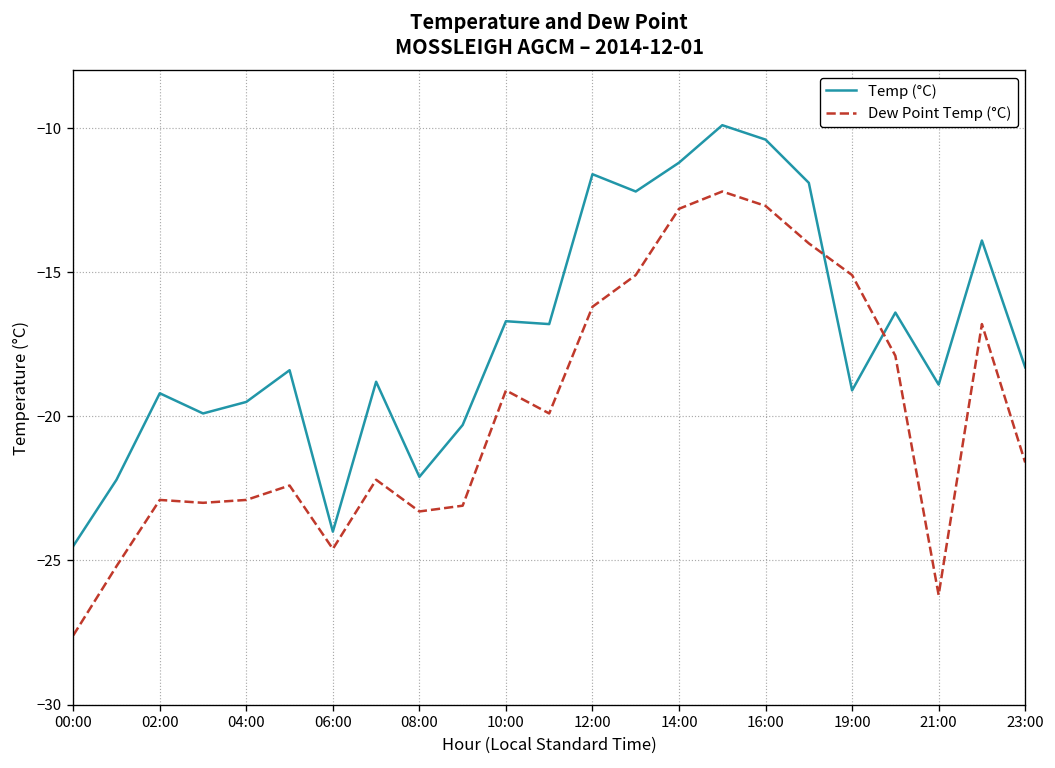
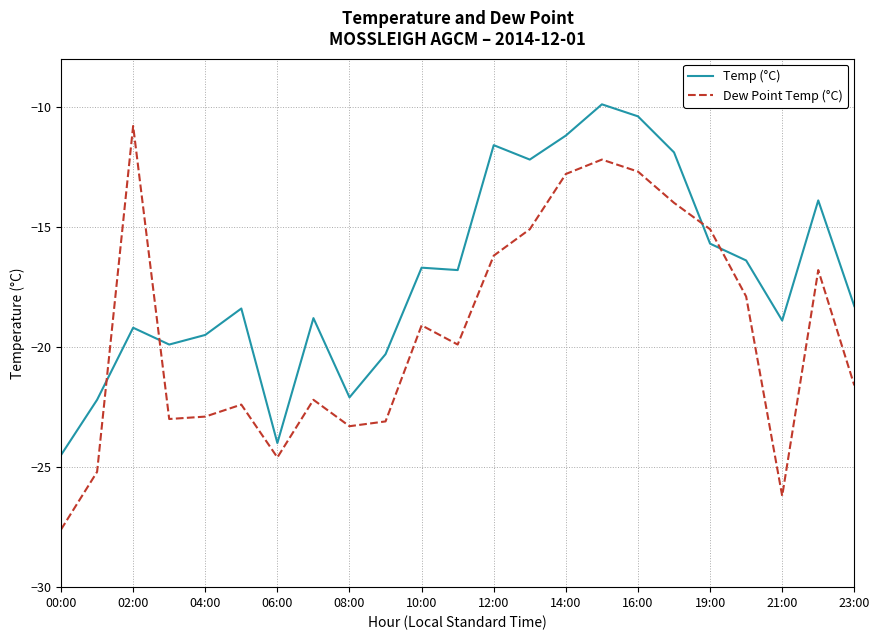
Dew Point Temp (°C), 02:00: -22.9 -> -10.8
Temp (°C), 19:00: -19.1 -> -15.7
